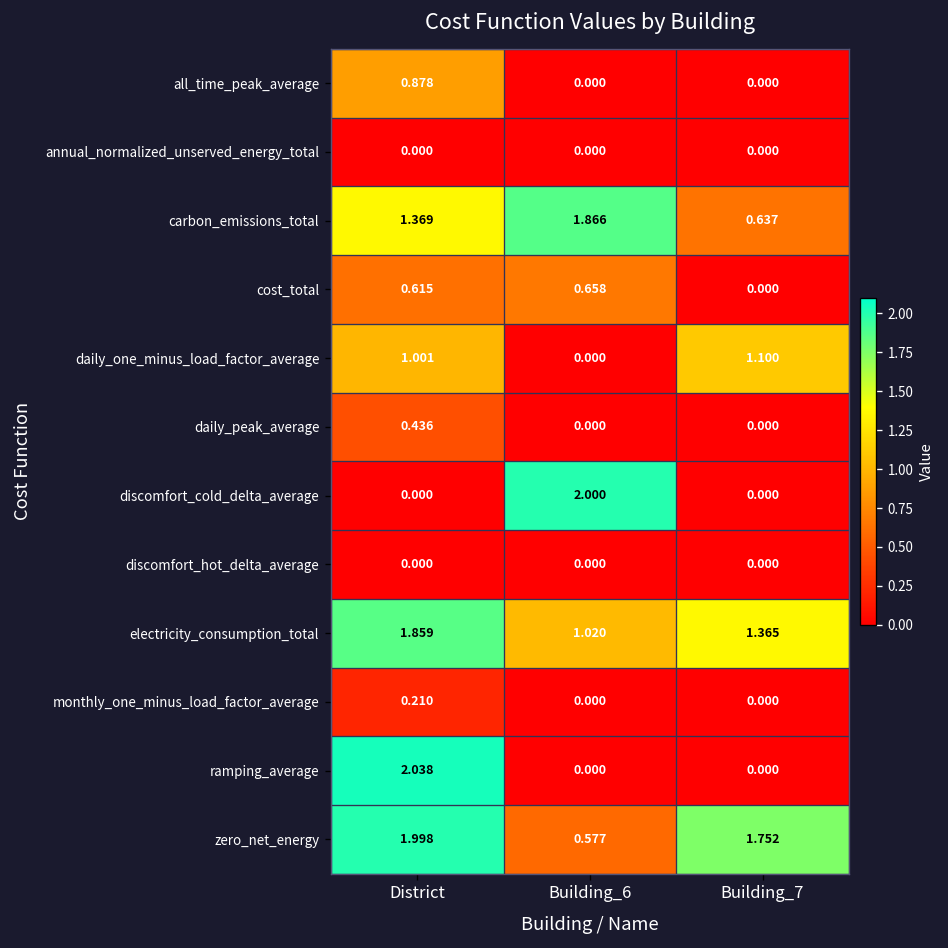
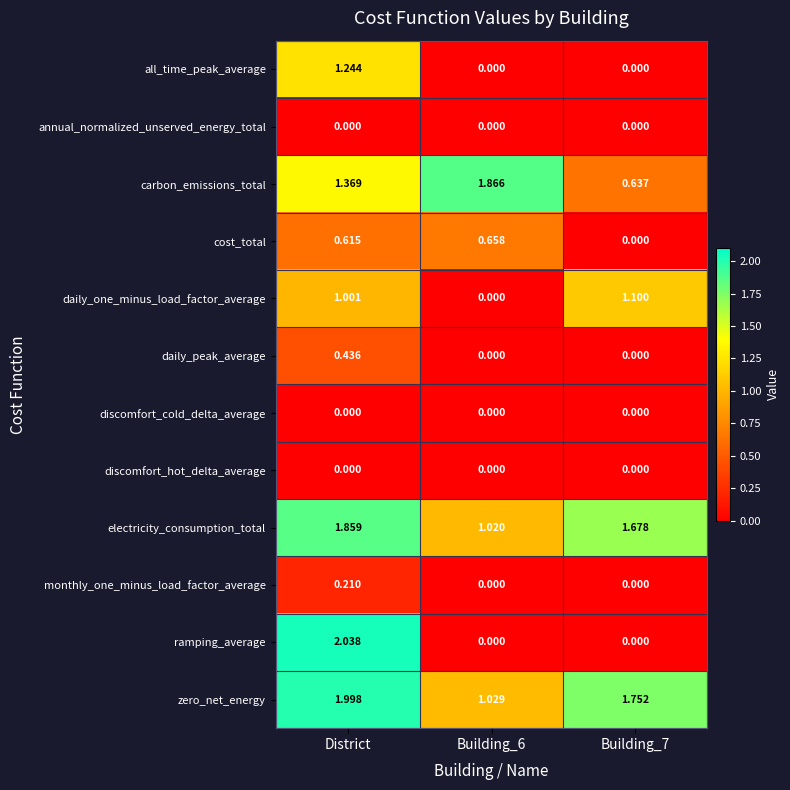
all_time_peak_average, District: 0.878 -> 1.244
discomfort_cold_delta_average, Building_6: 2.000 -> 0.000
electricity_consumption_total, Building_7: 1.365 -> 1.678
zero_net_energy, Building_6: 0.577 -> 1.029
